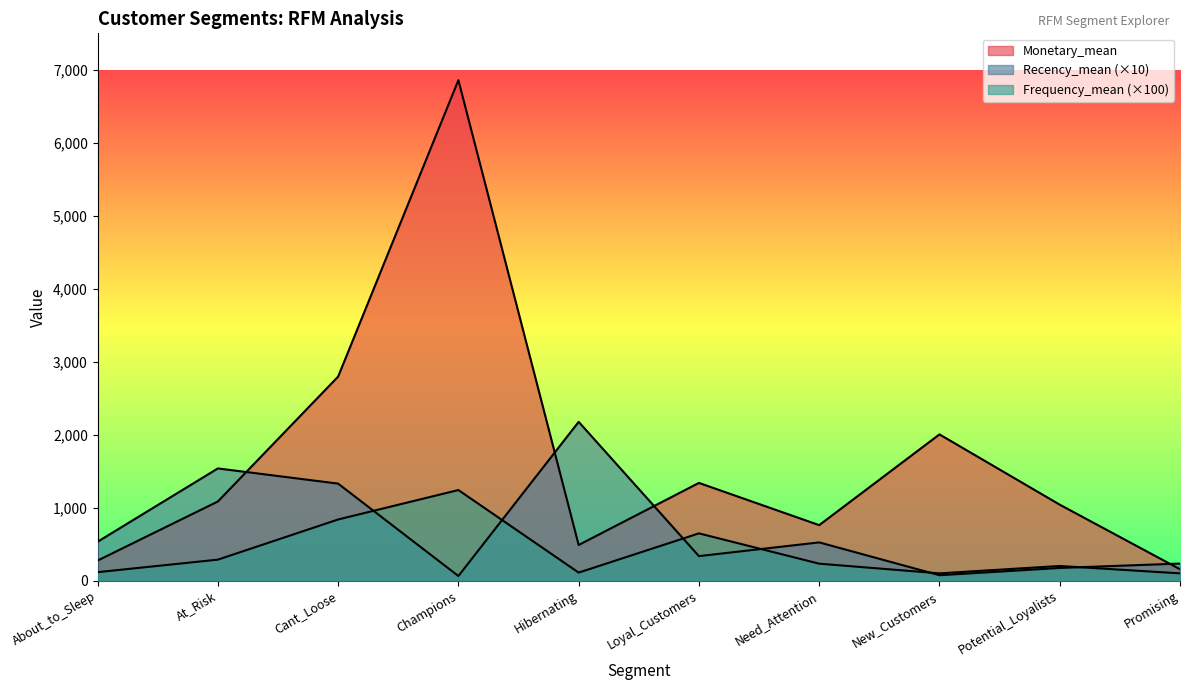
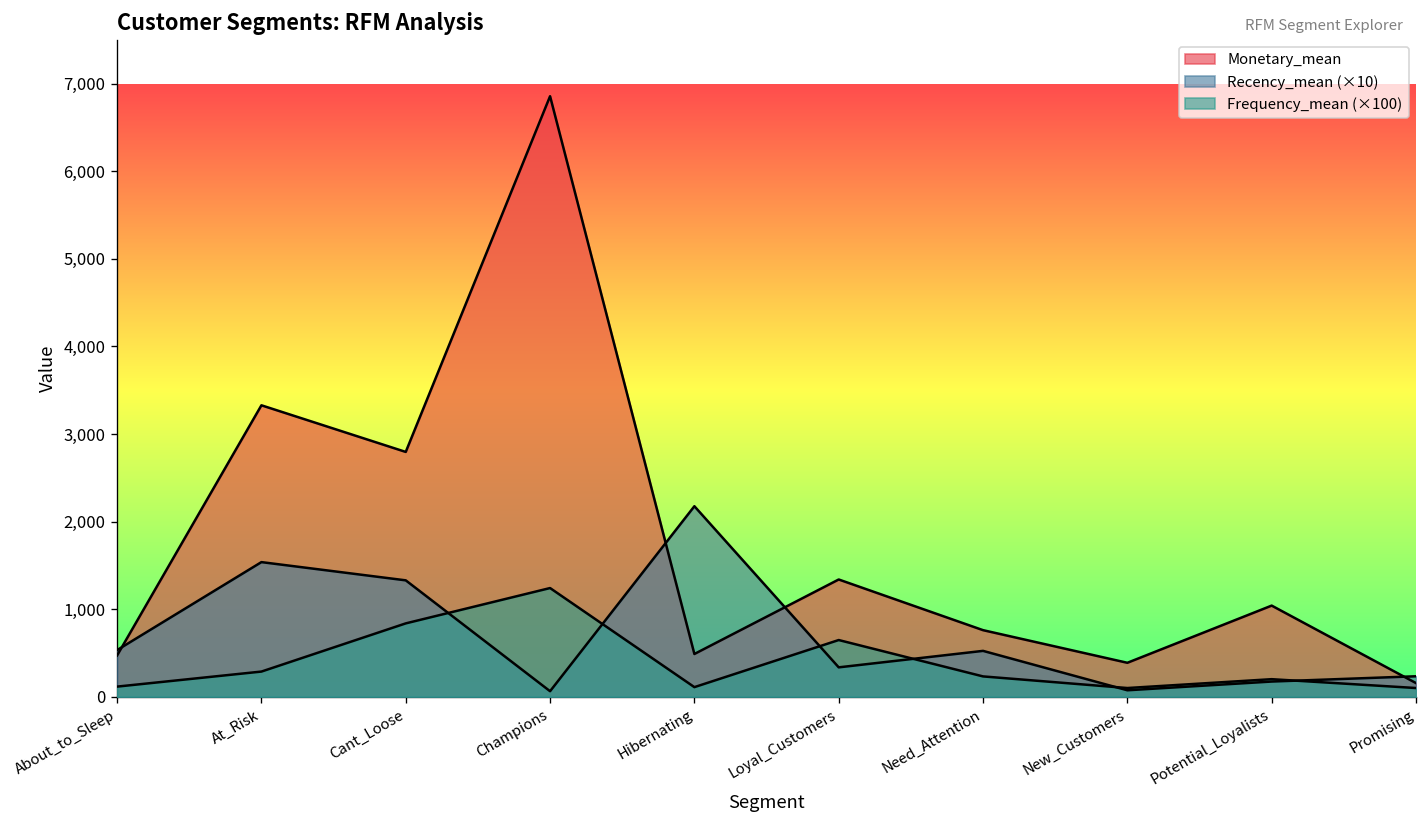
Monetary_mean, About_to_Sleep: 300 -> 500
Monetary_mean, At_Risk: 1,100 -> 3,300
Monetary_mean, New_Customers: 2,000 -> 400
